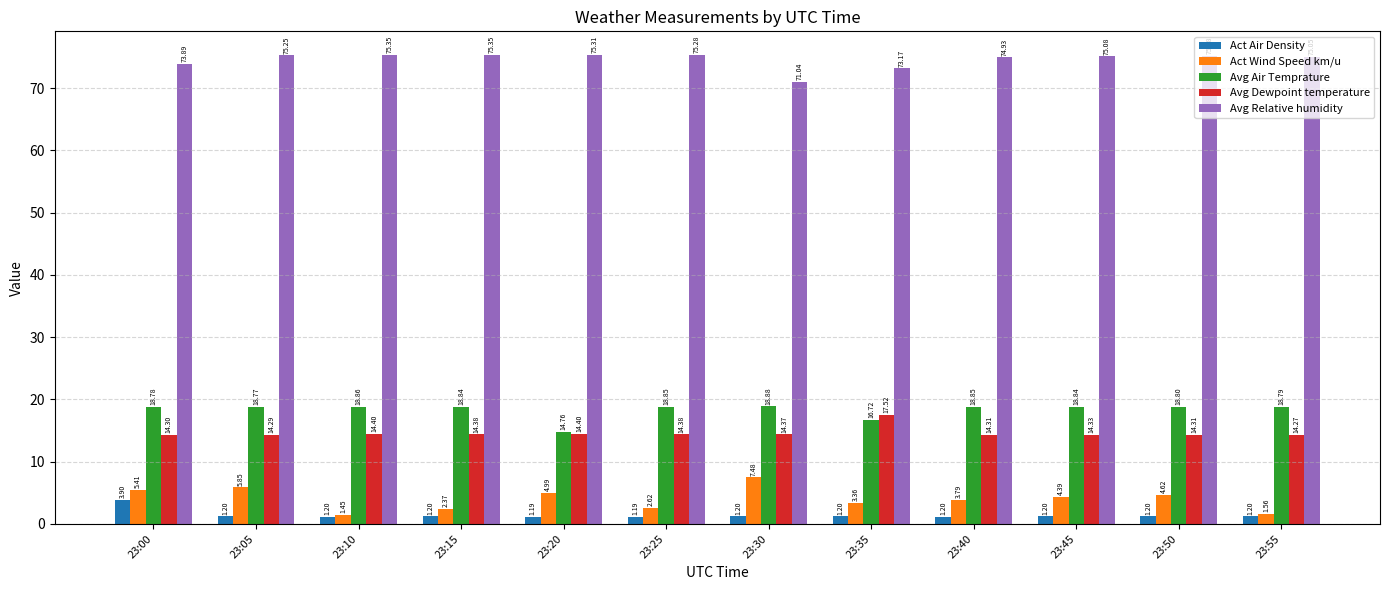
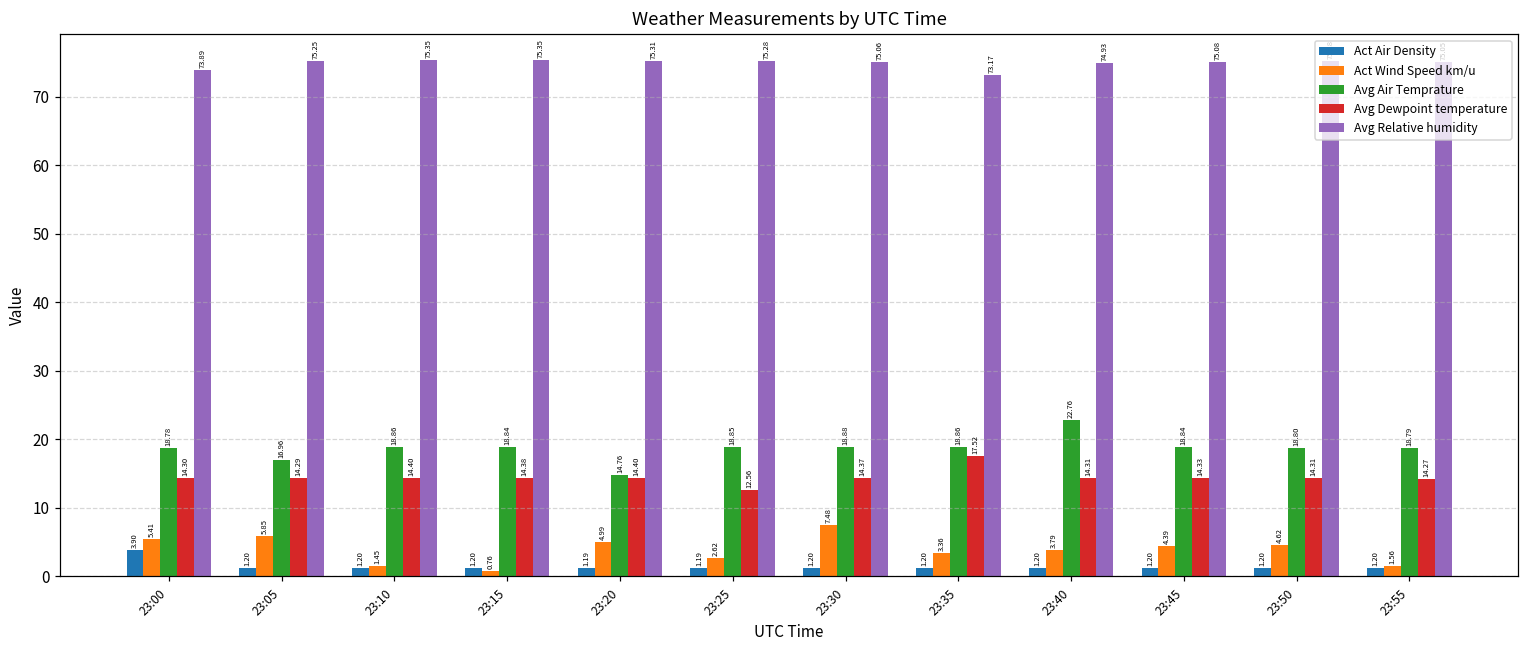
Avg Air Temprature, 23:05: 18.77 -> 16.96
Act Wind Speed km/u, 23:15: 2.37 -> 0.76
Avg Dewpoint temperature, 23:25: 14.38 -> 12.56
Avg Relative humidity, 23:30: 71.04 -> 75.06
Avg Air Temprature, 23:35: 16.72 -> 18.86
Avg Air Temprature, 23:40: 18.85 -> 22.76
